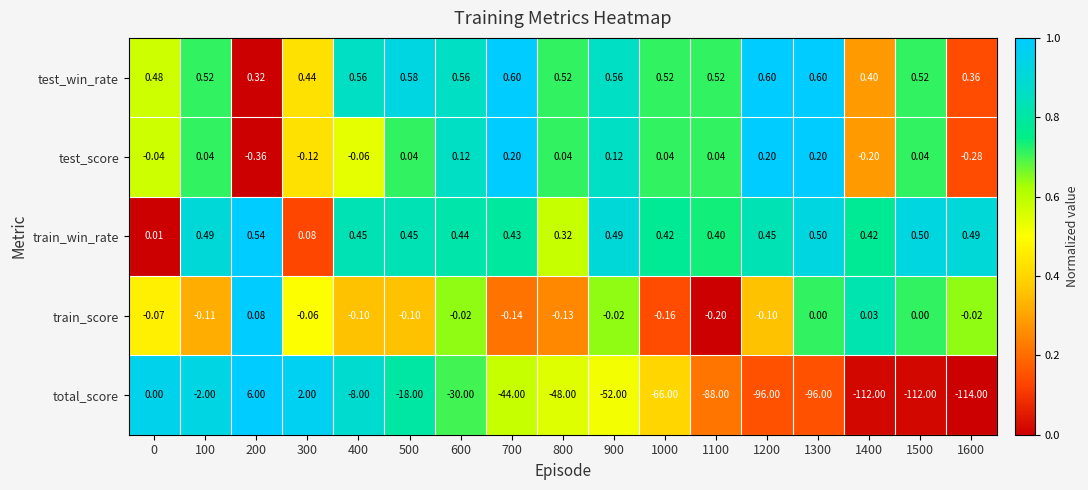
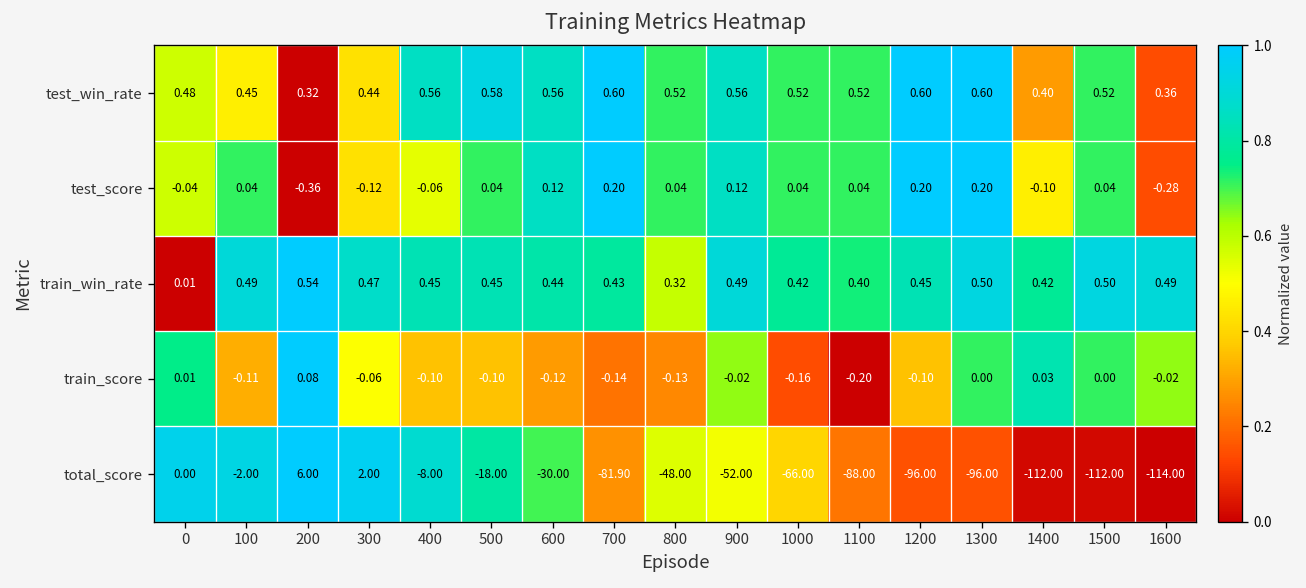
test_win_rate, 100: 0.52 -> 0.45
test_score, 1400: -0.20 -> -0.10
train_win_rate, 300: 0.08 -> 0.47
train_score, 0: -0.07 -> 0.01
train_score, 600: -0.02 -> -0.12
total_score, 700: -44.00 -> -81.90
